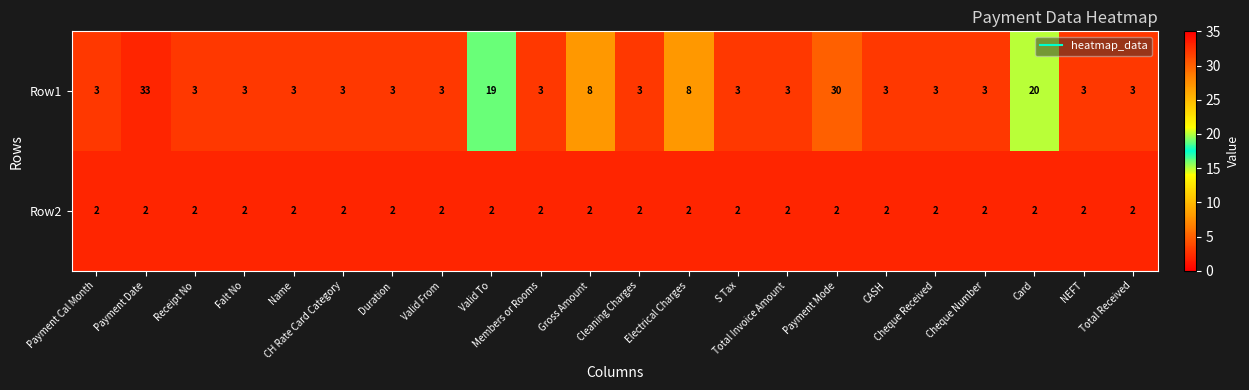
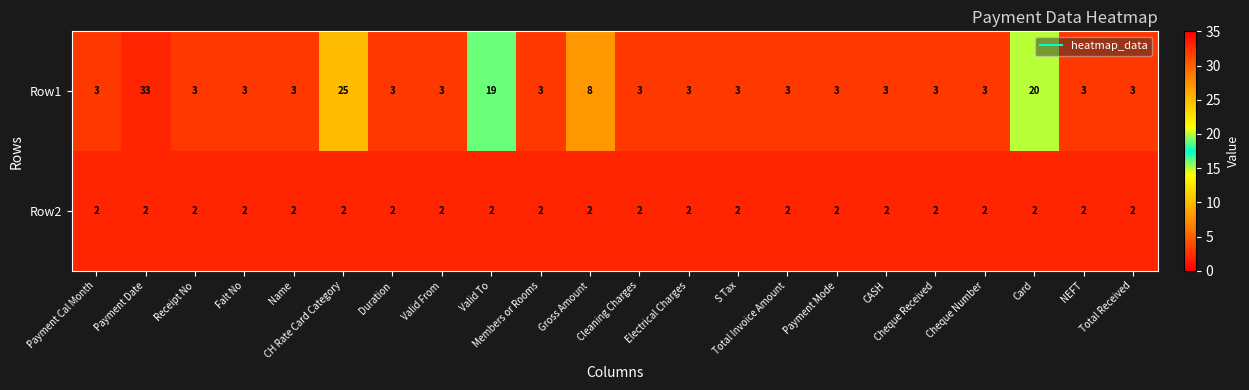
Row1, CH Rate Card Category: 3 -> 25
Row1, Electrical Charges: 8 -> 3
Row1, Payment Mode: 30 -> 3
